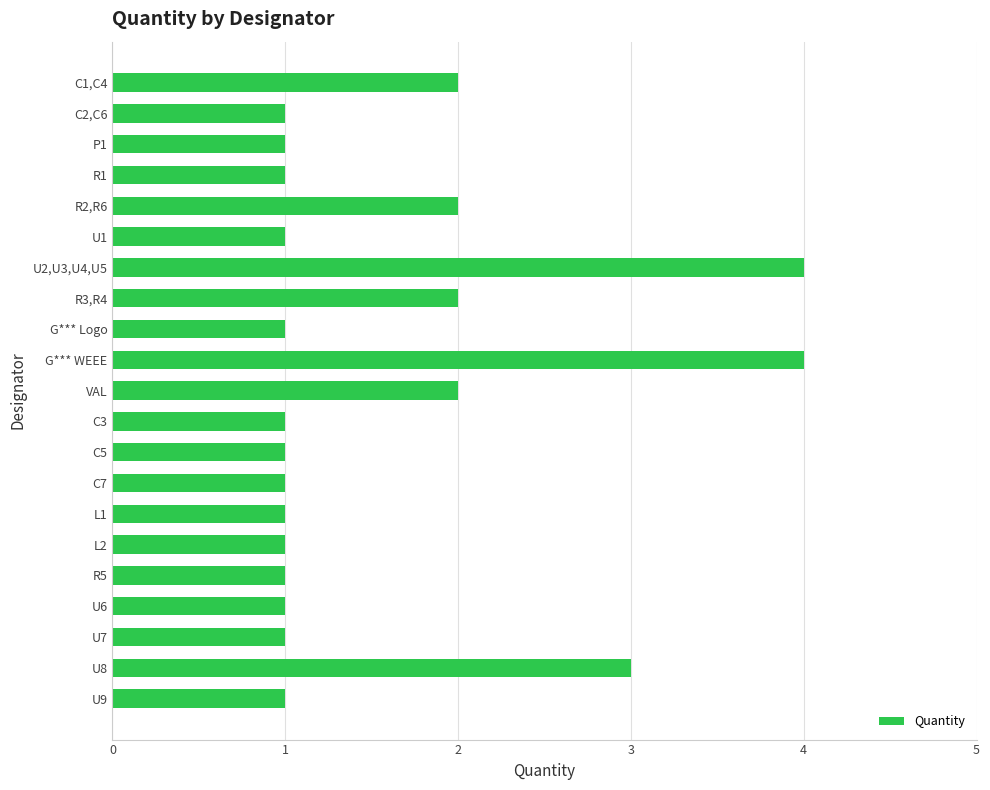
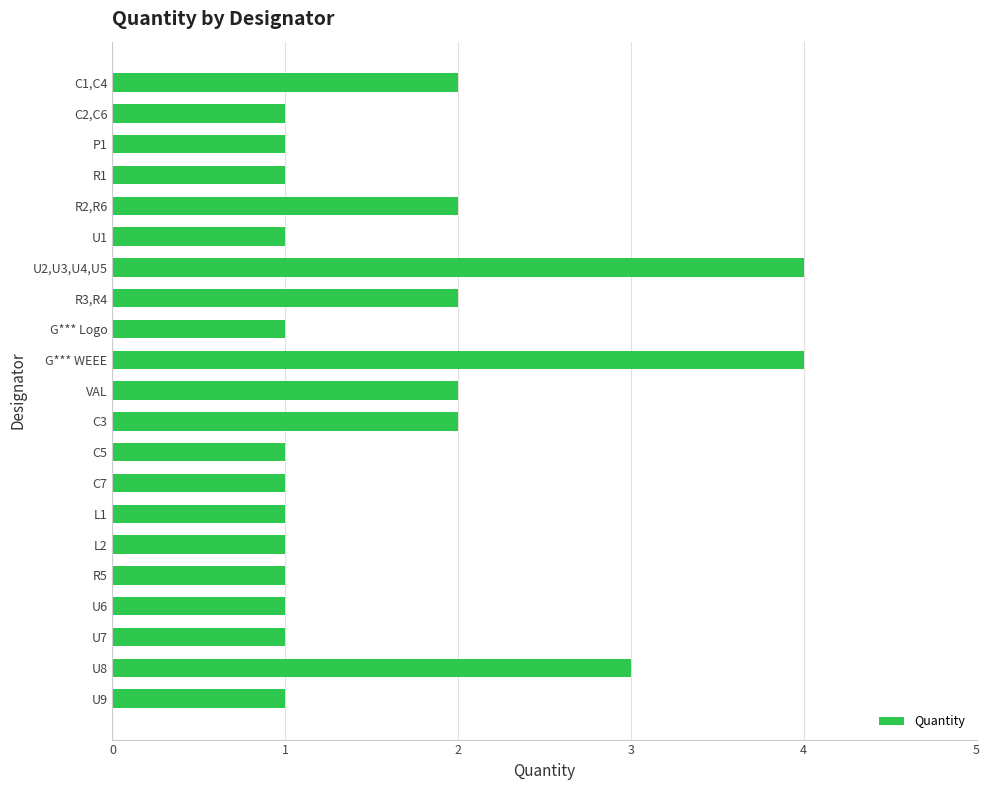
C3: 1 -> 2
